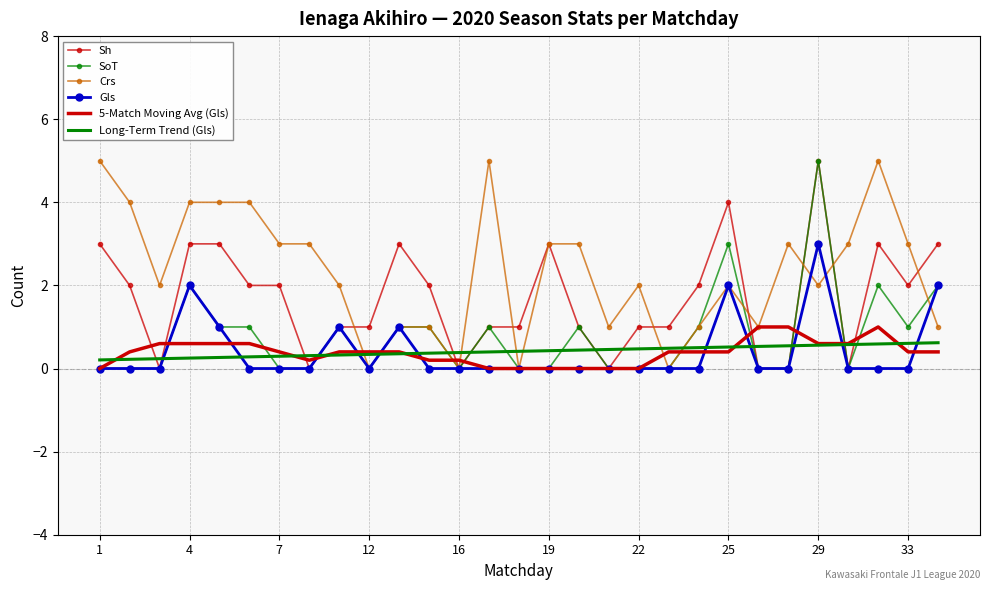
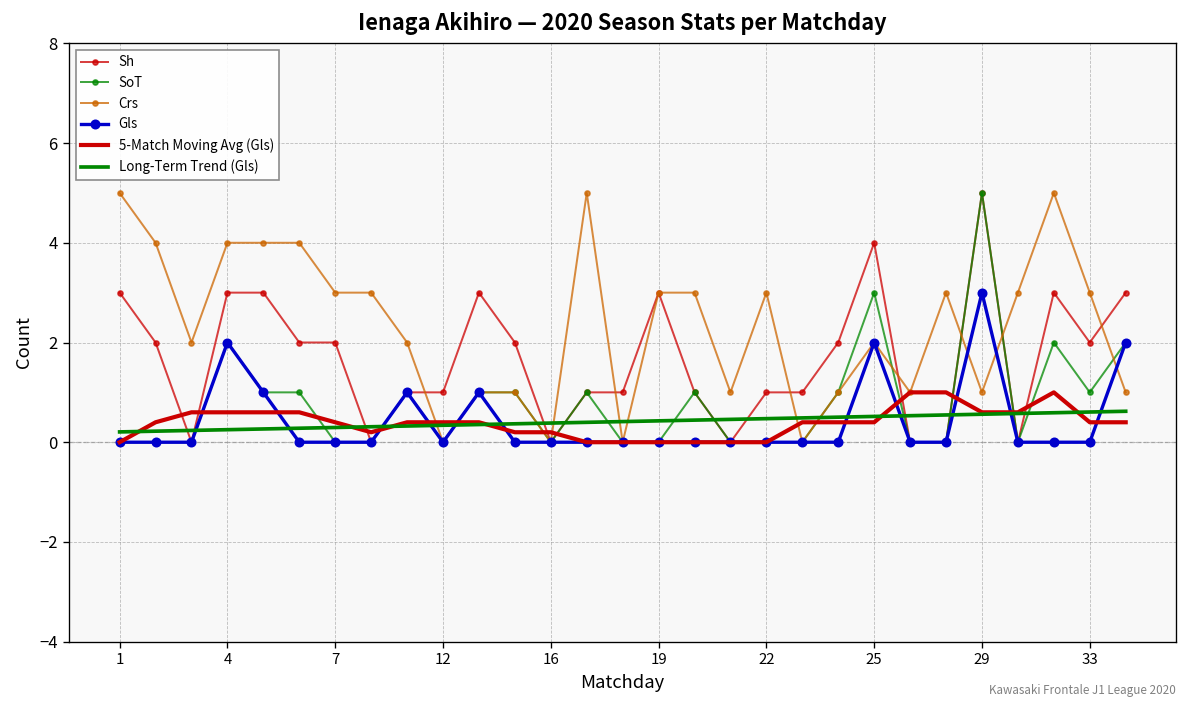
Crs, 22: 2 -> 3
Crs, 29: 2 -> 1
